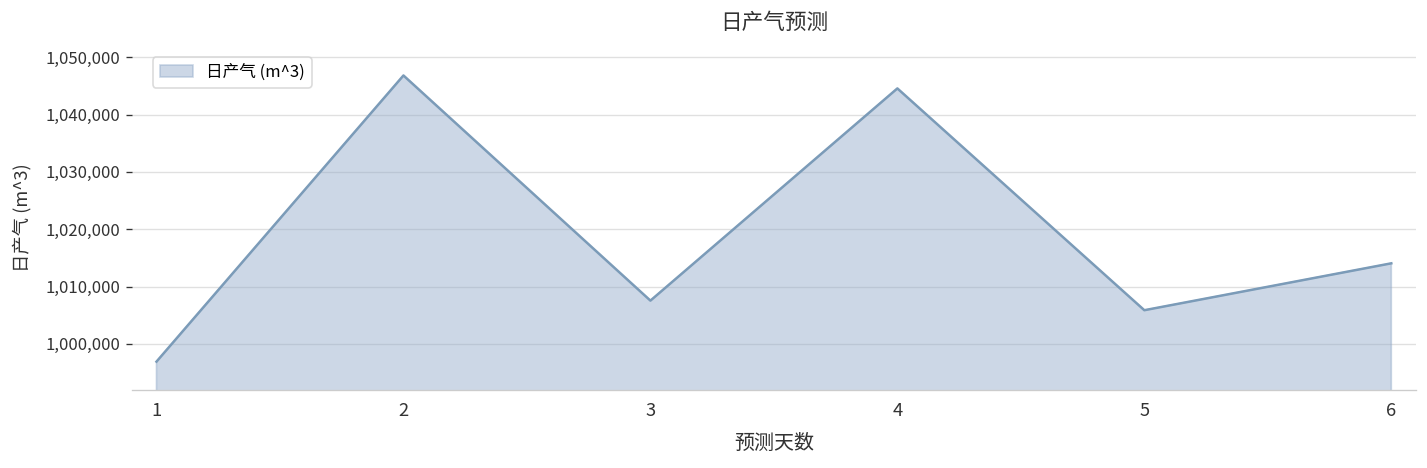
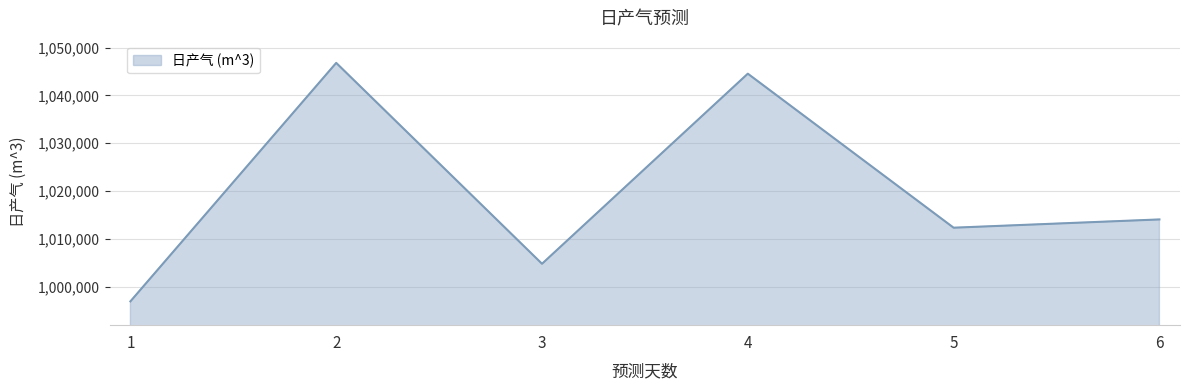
3: 1,008,000 -> 1,005,000
5: 1,006,000 -> 1,012,000
